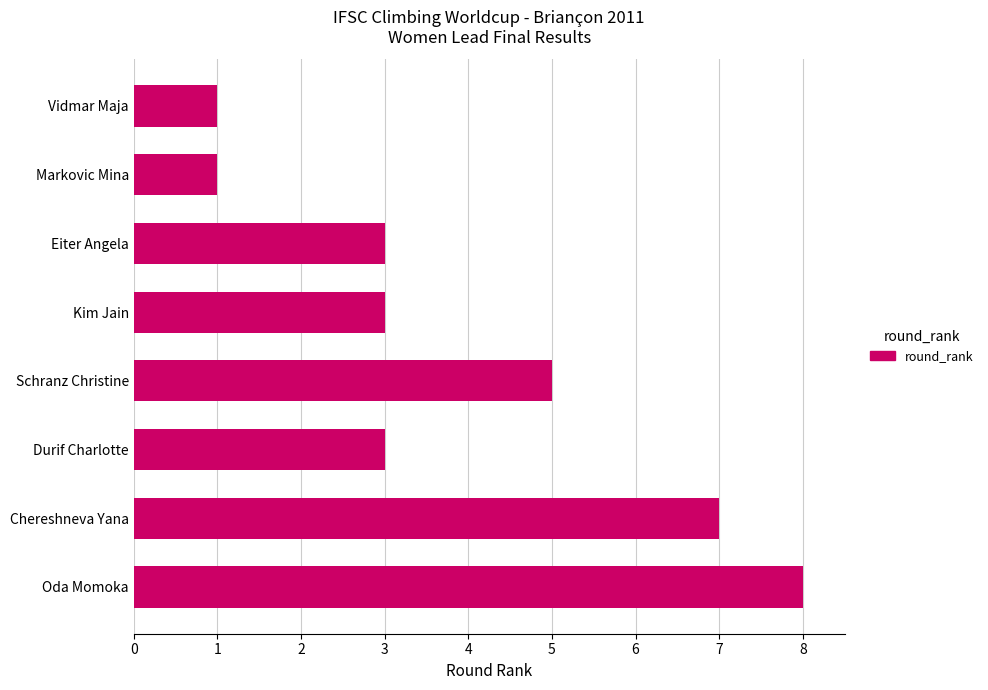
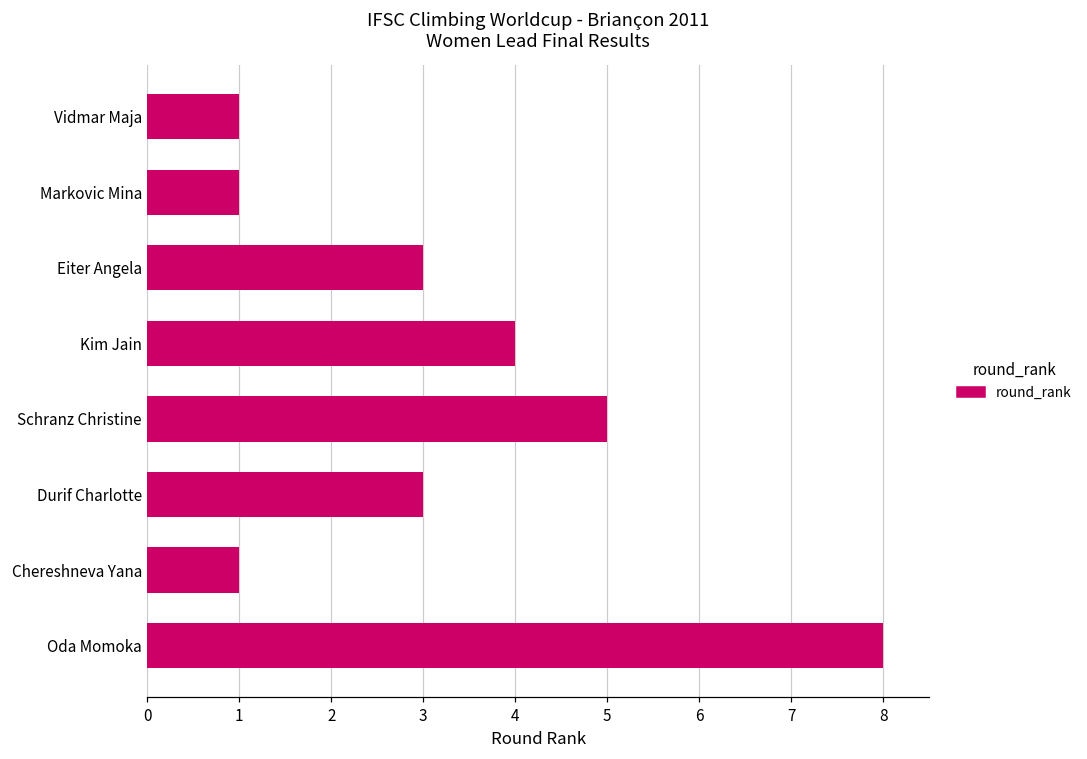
Kim Jain: 3 -> 4
Chereshneva Yana: 7 -> 1
